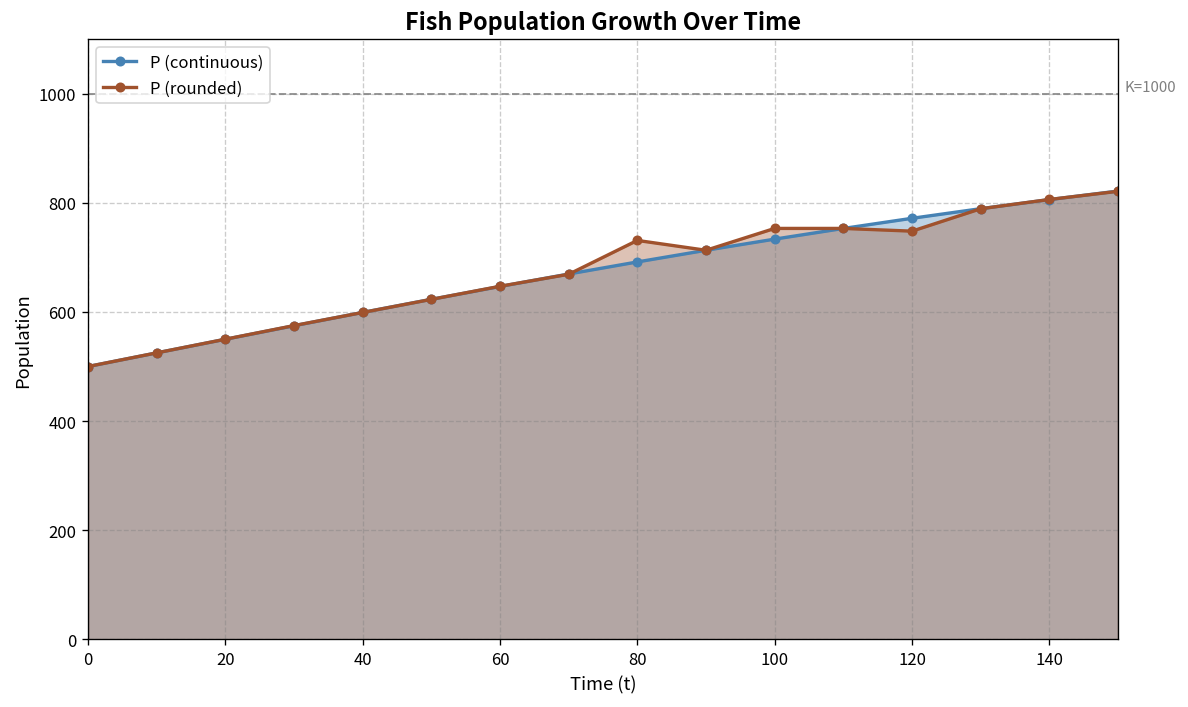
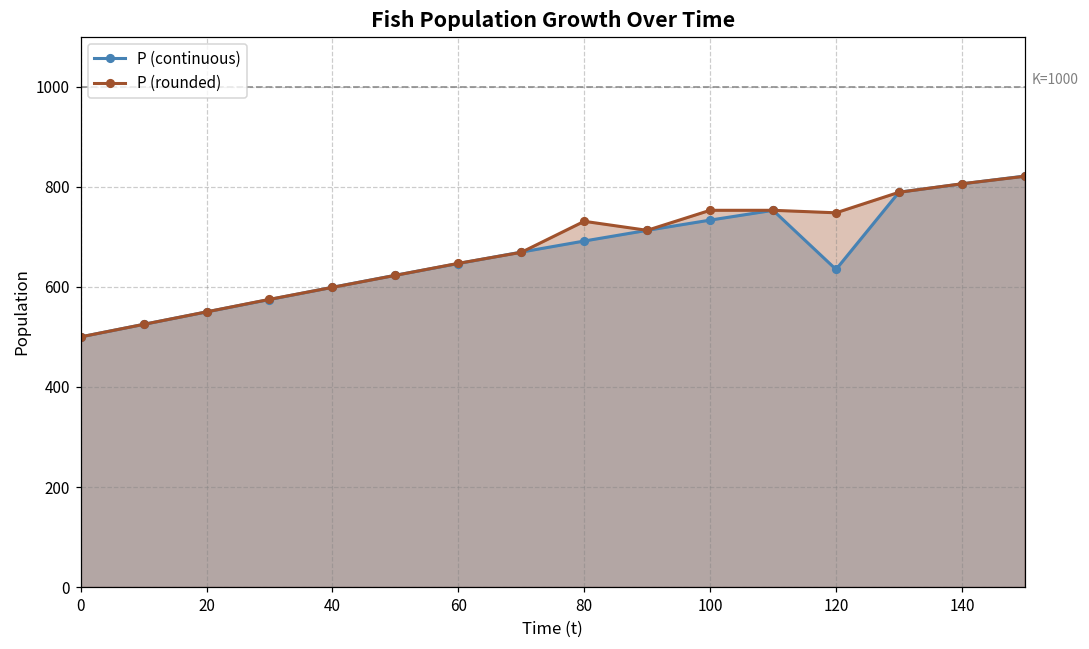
P (continuous), 120: 770 -> 630
